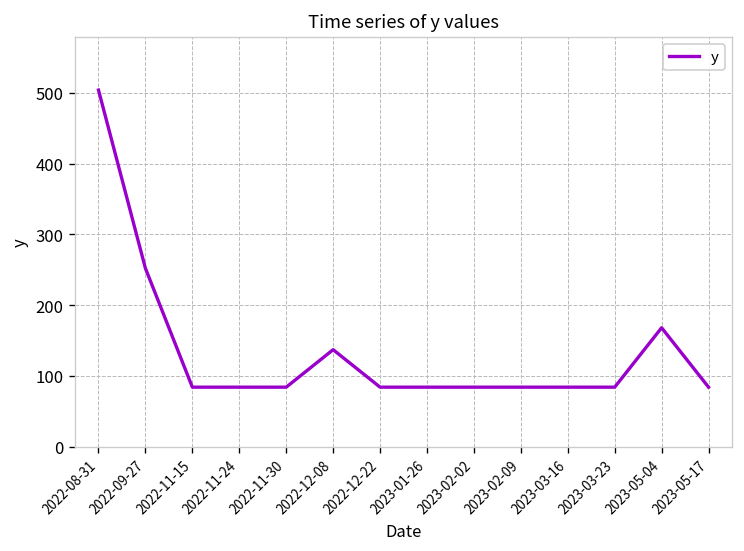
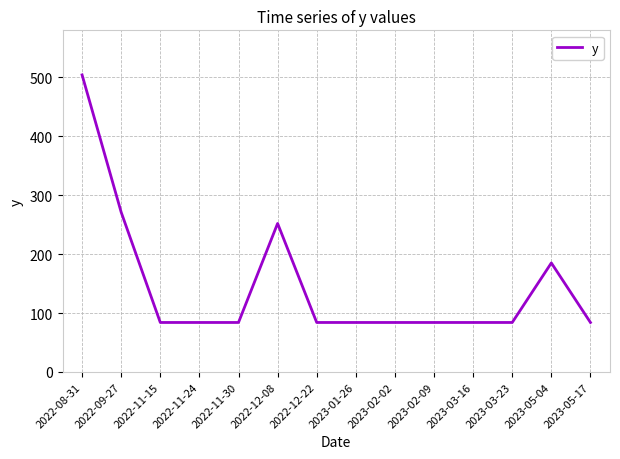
2022-09-27: 250 -> 270
2022-12-08: 140 -> 250
2023-05-04: 170 -> 190
